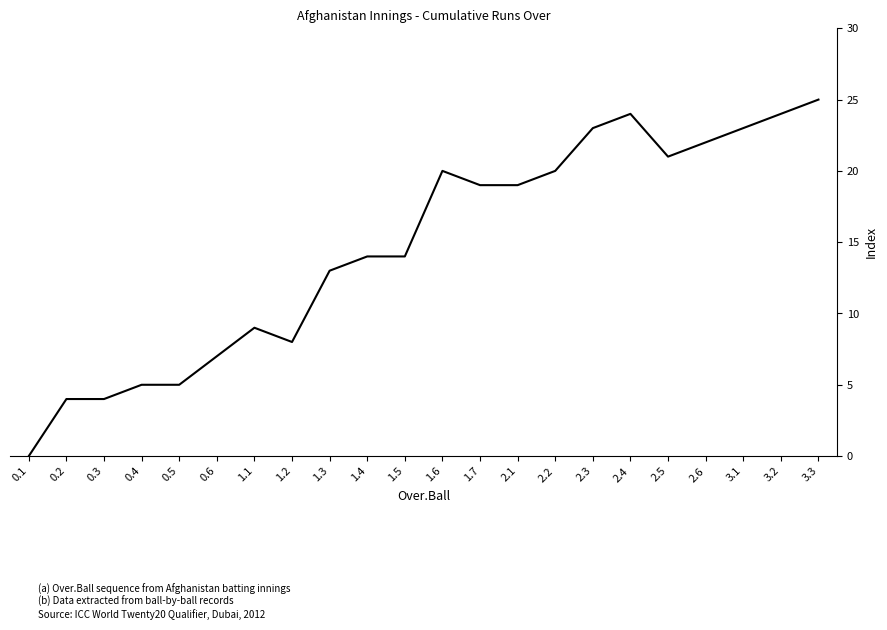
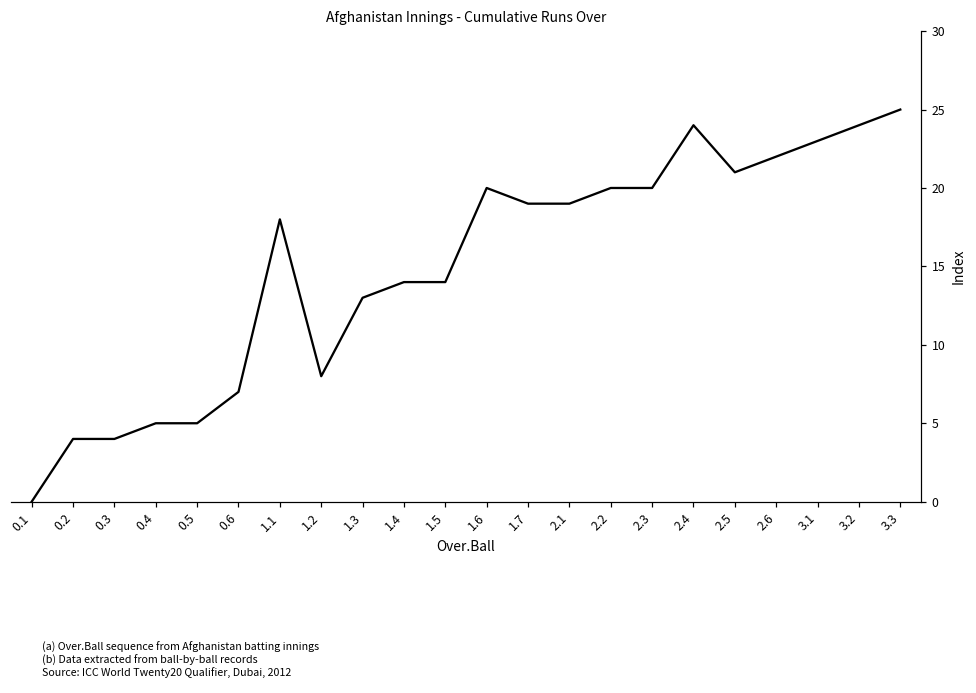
1.1: 9 -> 18
2.3: 23 -> 20
